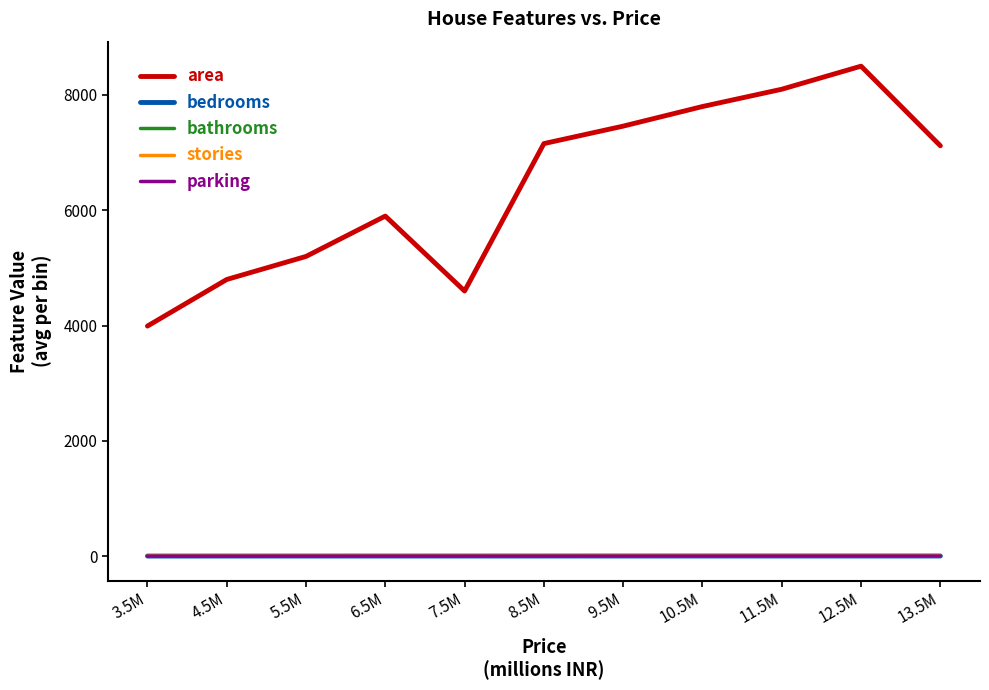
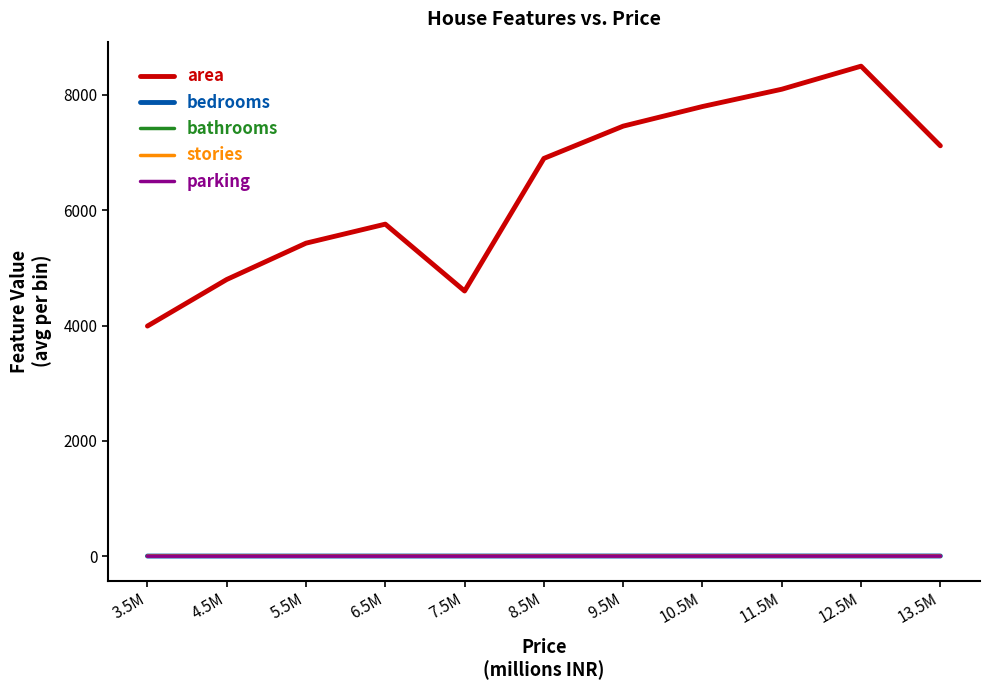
area, 5.5M: 5200 -> 5400
area, 6.5M: 5900 -> 5800
area, 8.5M: 7200 -> 6900
